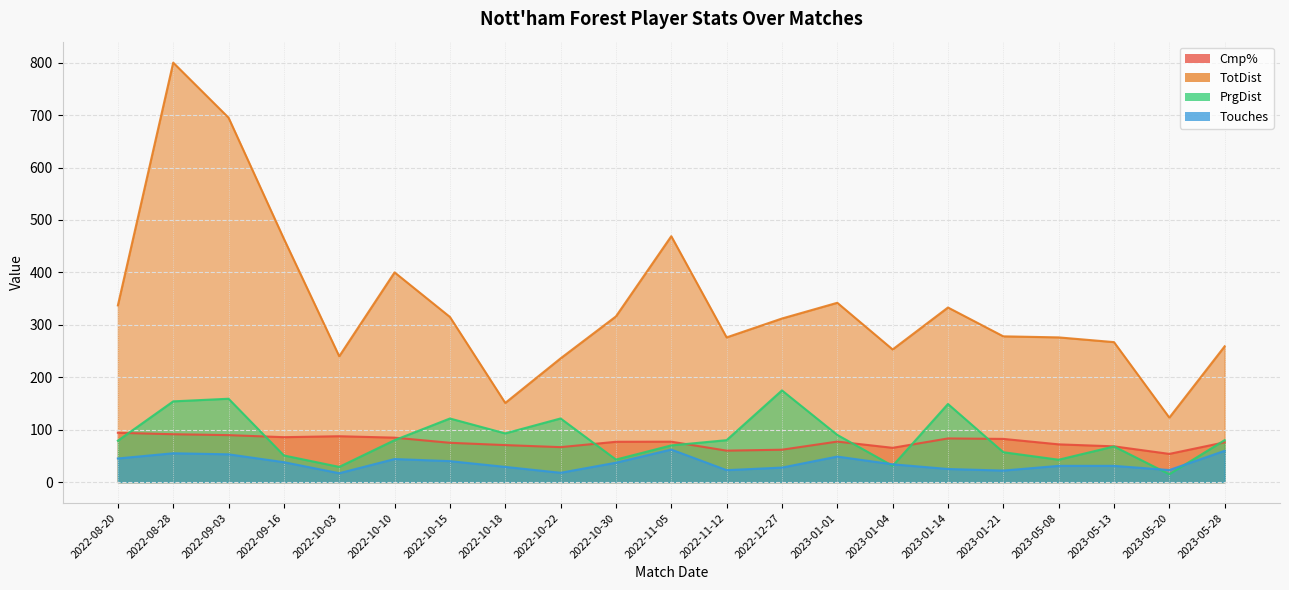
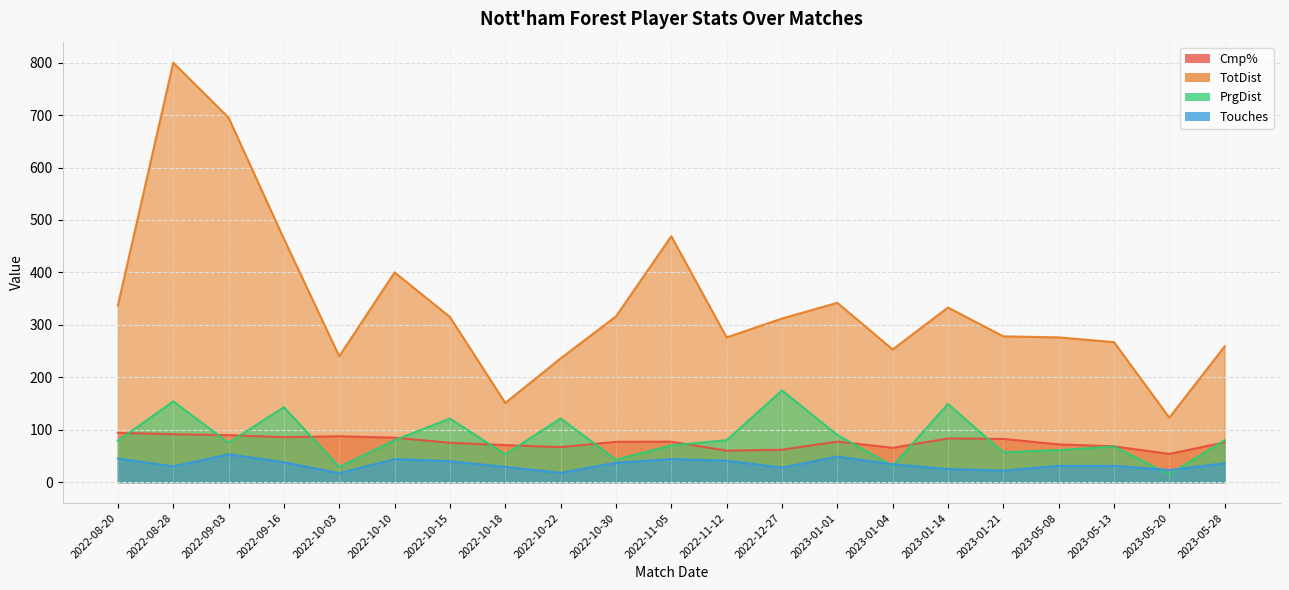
Touches, 2022-08-28: 60 -> 30
PrgDist, 2022-09-03: 160 -> 80
PrgDist, 2022-09-16: 50 -> 140
PrgDist, 2022-10-18: 90 -> 50
Touches, 2022-11-05: 60 -> 40
Touches, 2022-11-12: 20 -> 40
PrgDist, 2023-05-08: 40 -> 60
Touches, 2023-05-28: 60 -> 40
